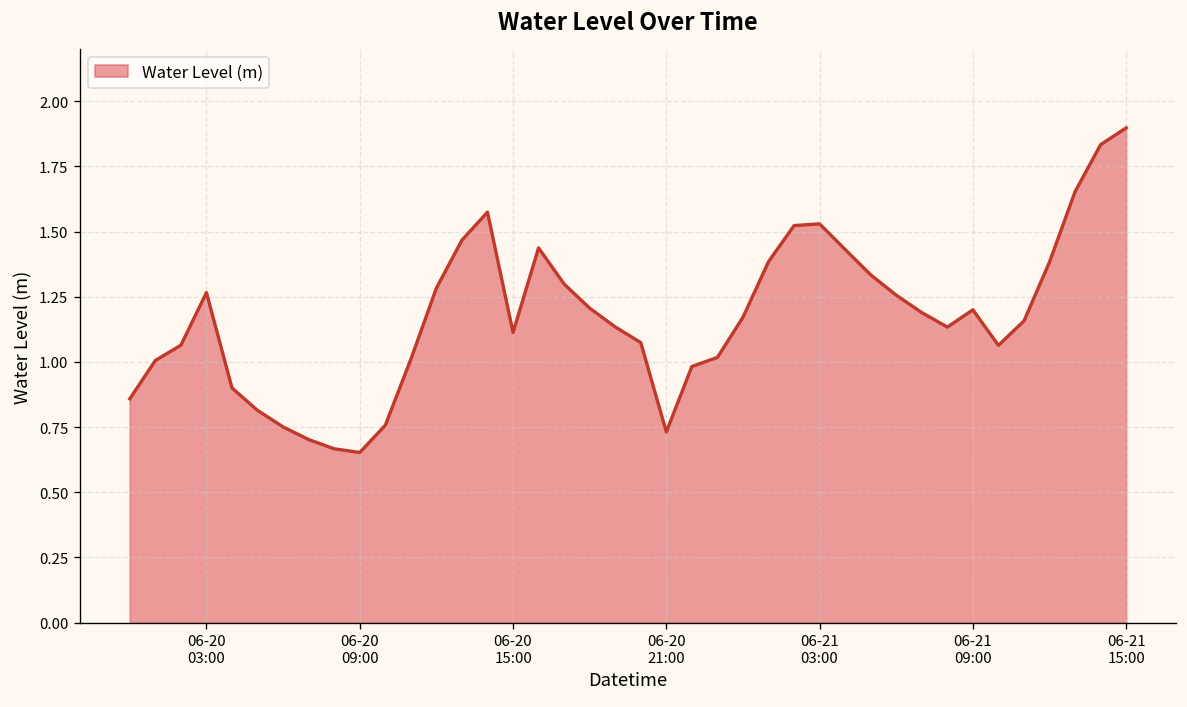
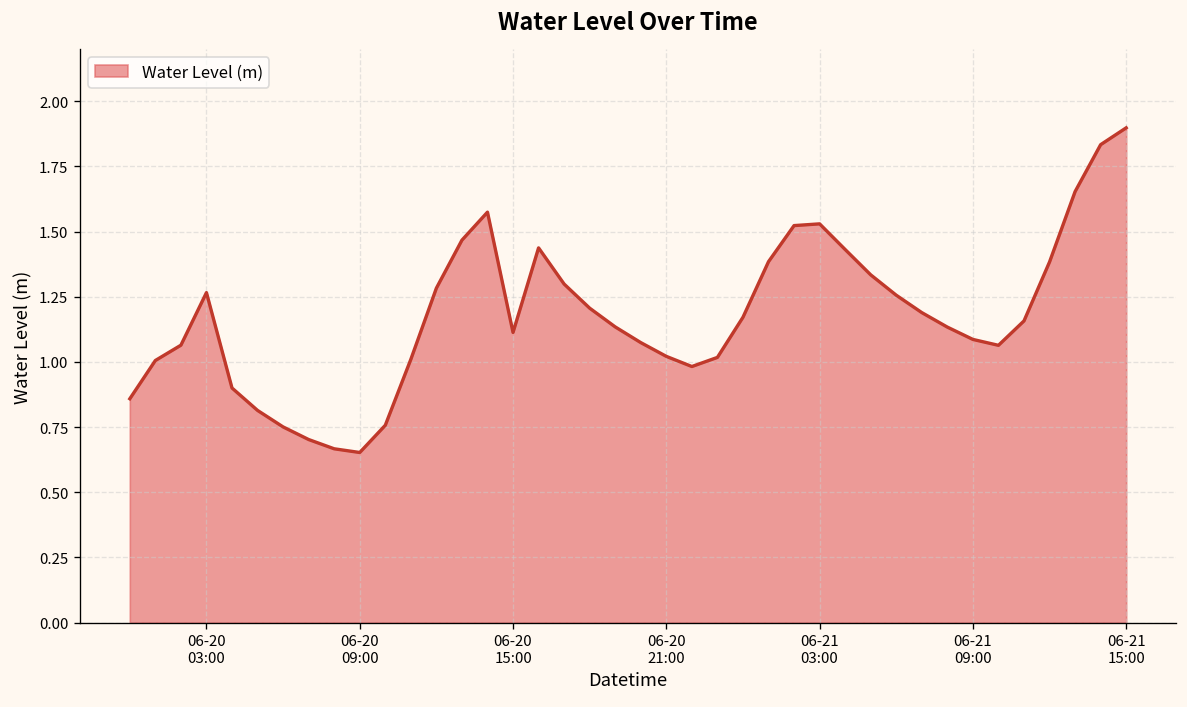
06-20 21:00: 0.73 -> 1.02
06-21 09:00: 1.20 -> 1.09
